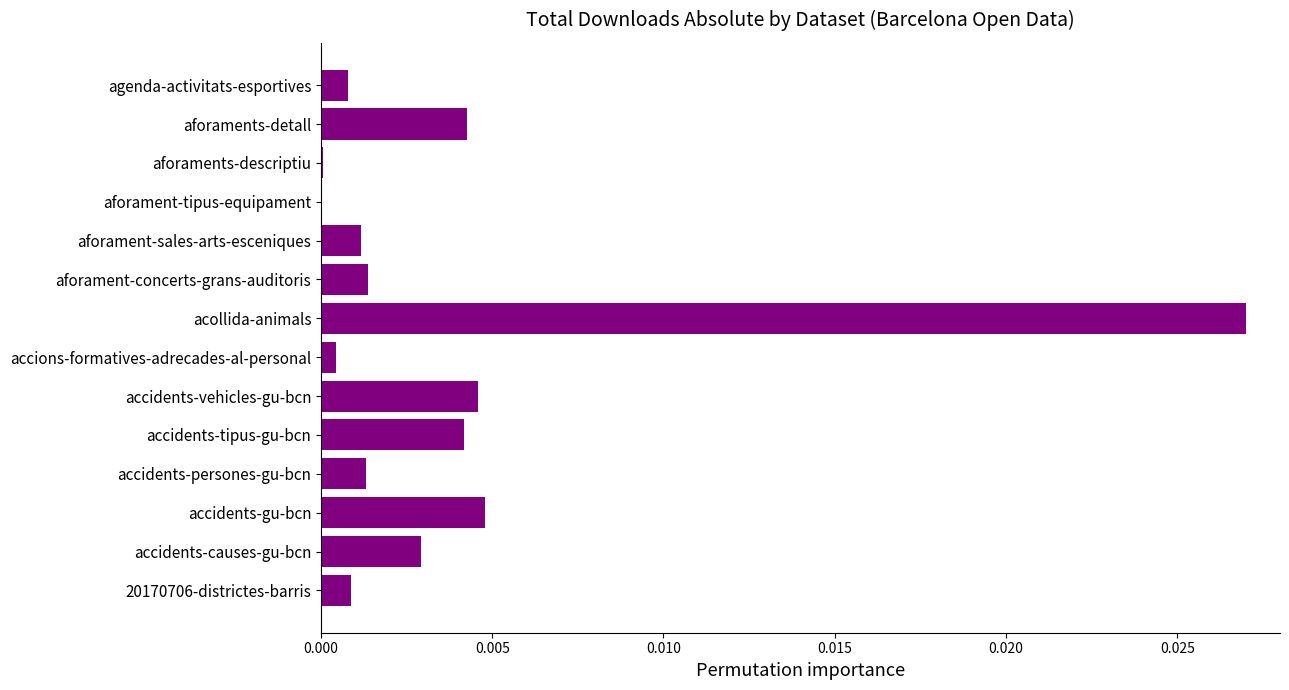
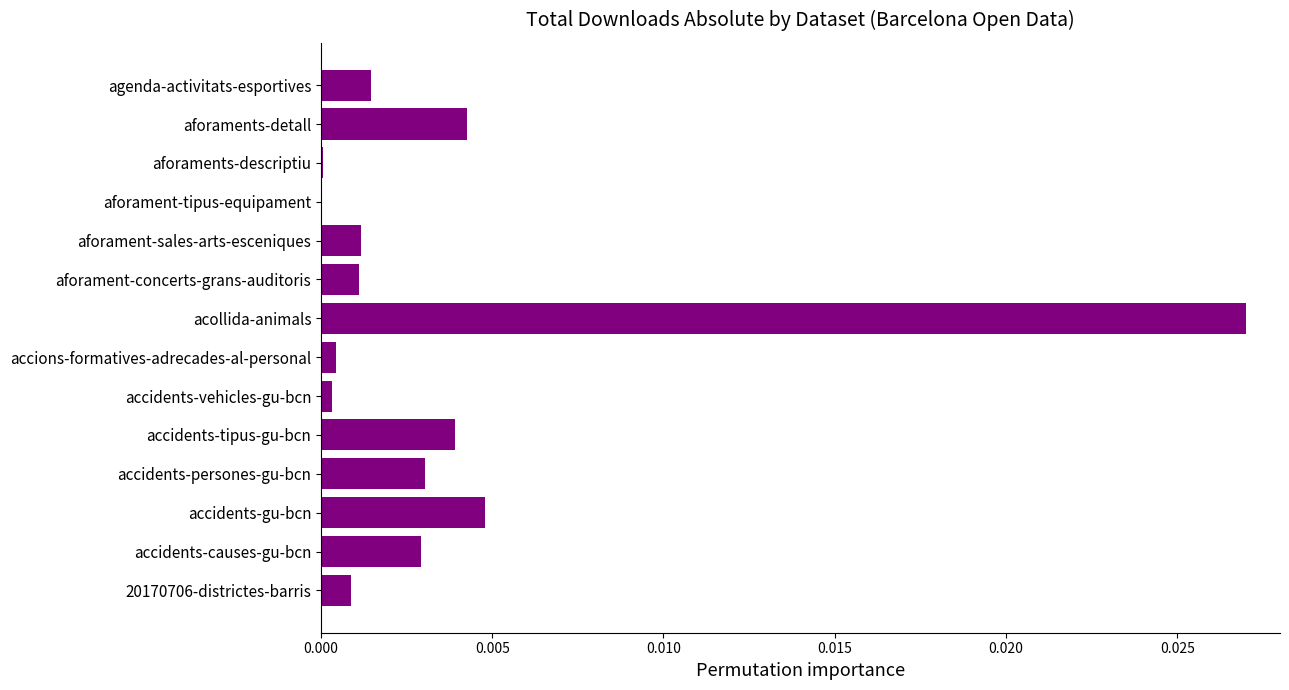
agenda-activitats-esportives: 0.0008 -> 0.0015
aforament-concerts-grans-auditoris: 0.0014 -> 0.0011
accidents-vehicles-gu-bcn: 0.0046 -> 0.0003
accidents-tipus-gu-bcn: 0.0042 -> 0.0039
accidents-persones-gu-bcn: 0.0013 -> 0.0030
